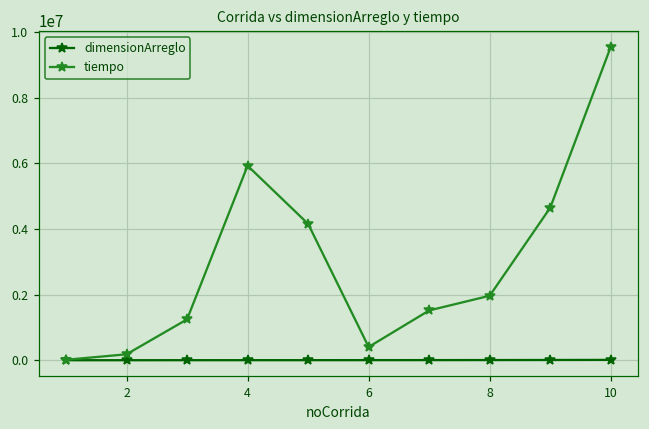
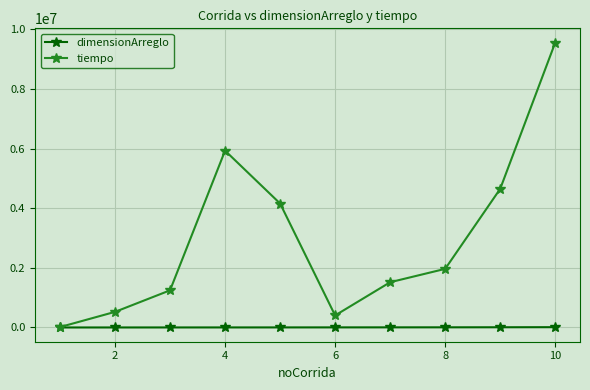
tiempo, 2: 200000 -> 500000
